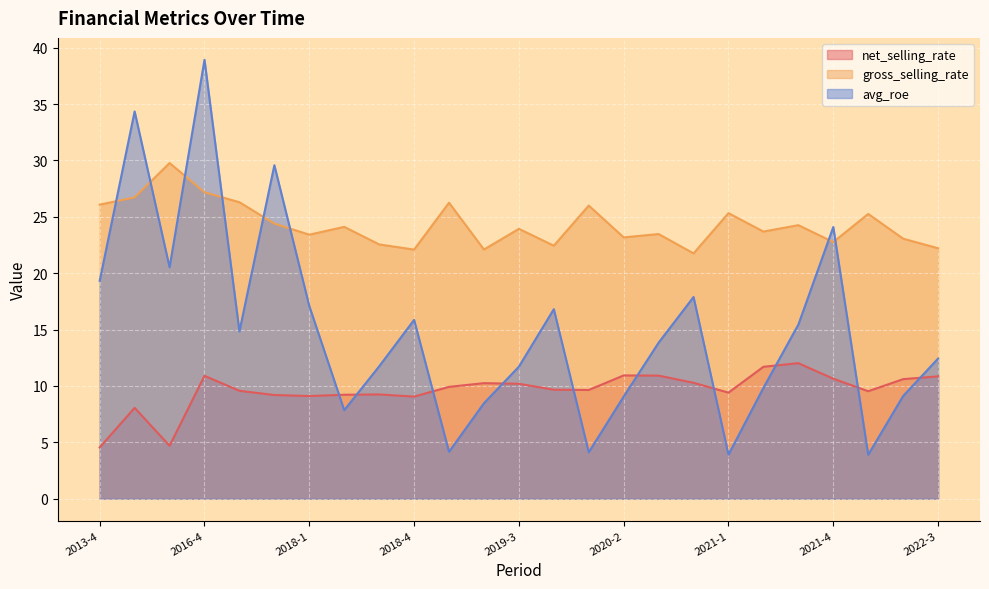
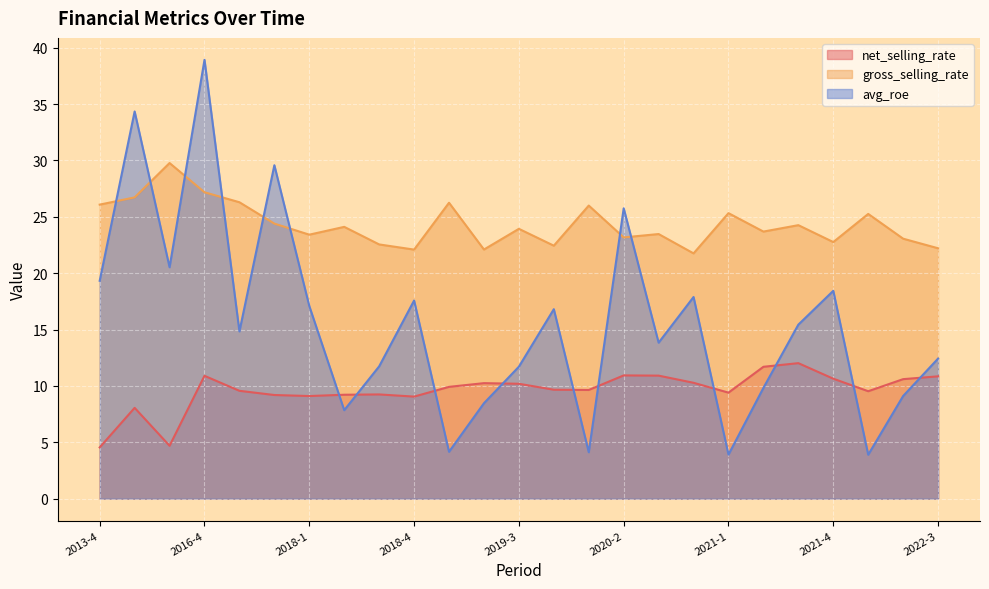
avg_roe, 2018-4: 15.9 -> 17.6
avg_roe, 2020-2: 9.1 -> 25.8
avg_roe, 2021-4: 24.1 -> 18.4
